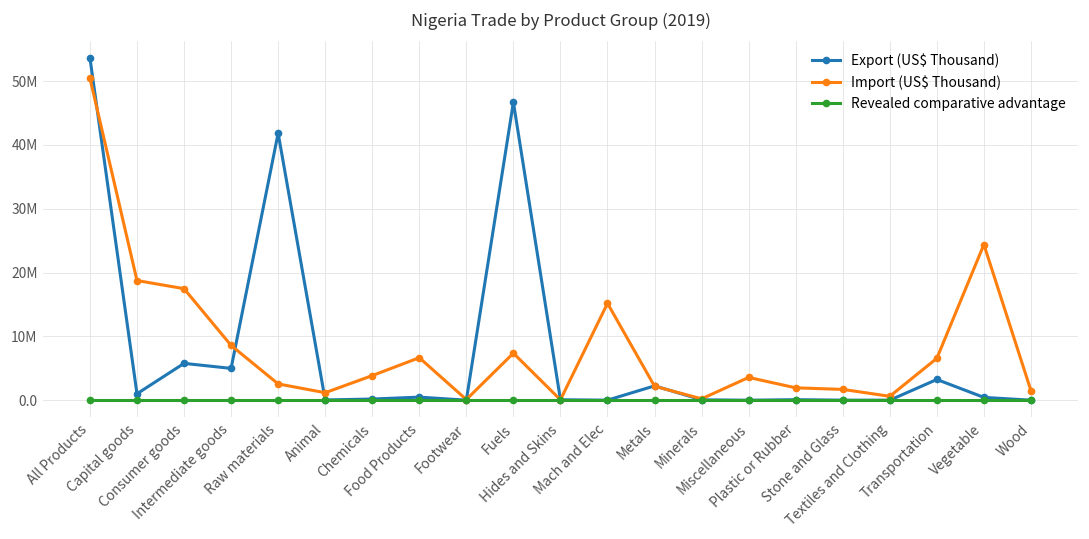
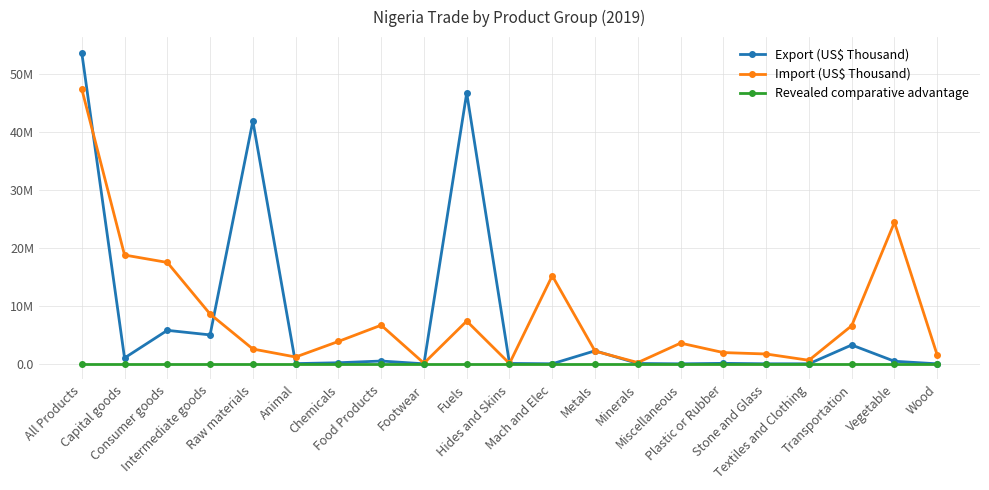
Import (US$ Thousand), All Products: 50000000 -> 47000000
